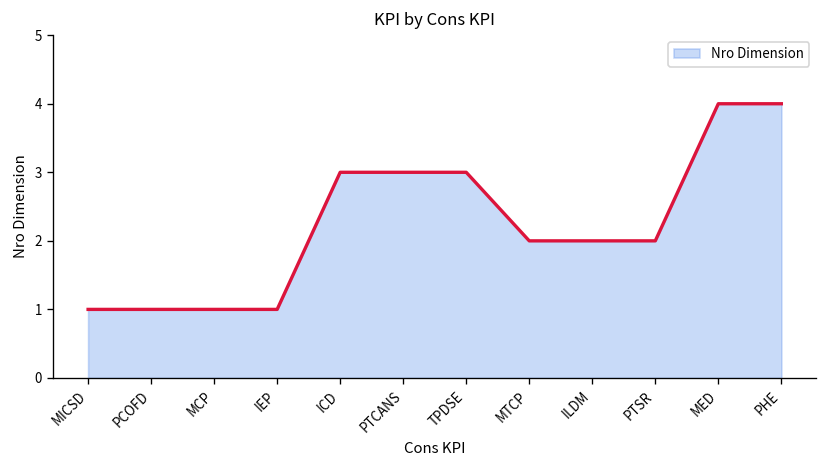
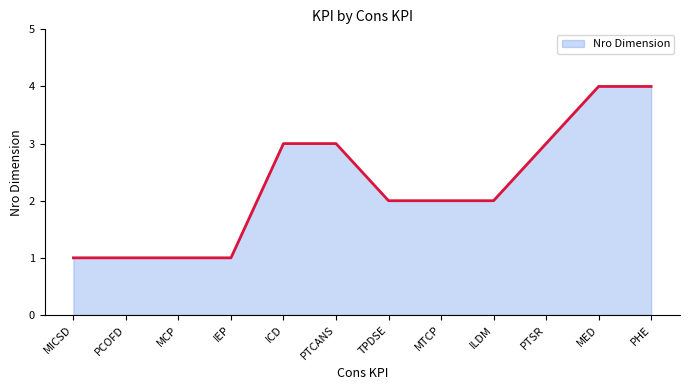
TPDSE: 3 -> 2
PTSR: 2 -> 3
